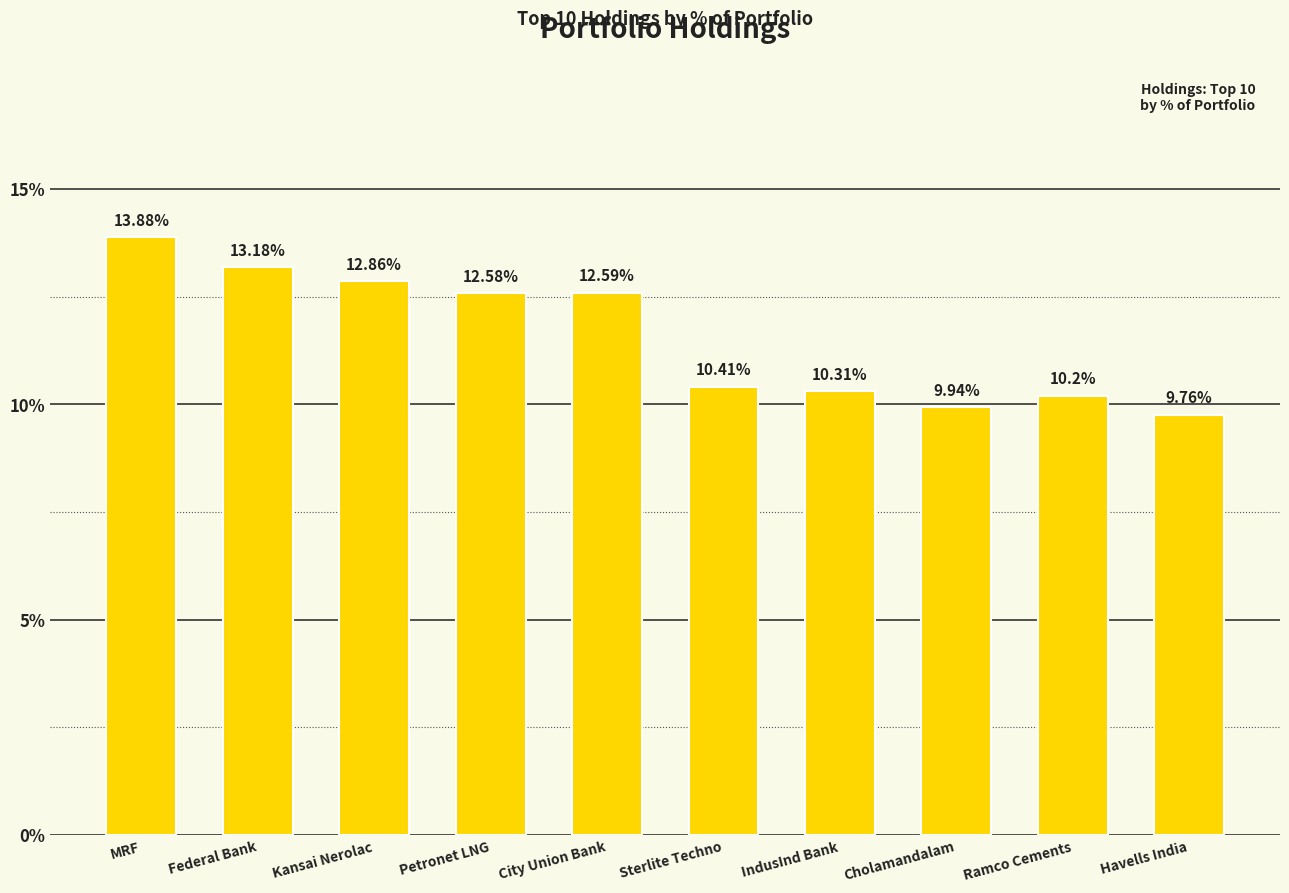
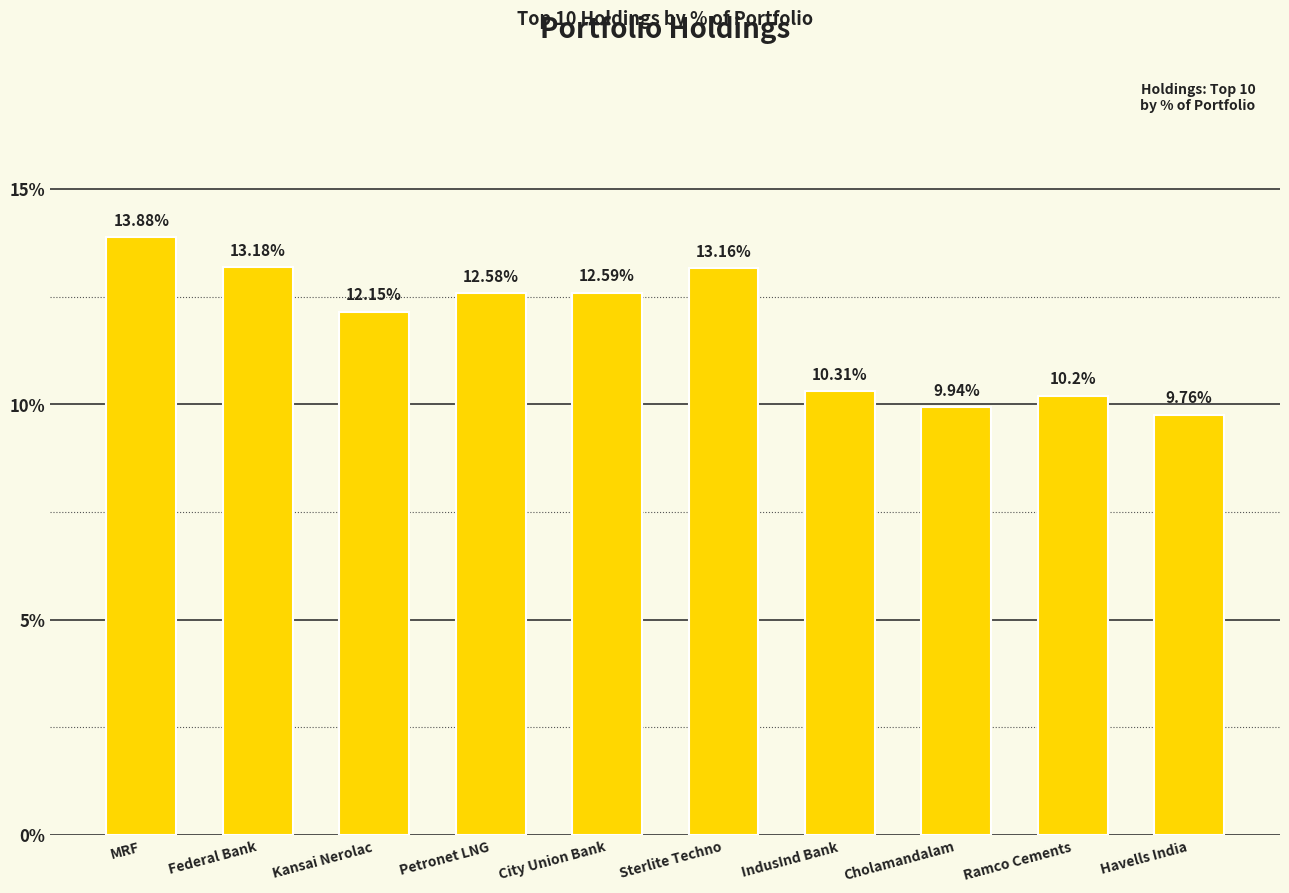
Kansai Nerolac: 12.86% -> 12.15%
Sterlite Techno: 10.41% -> 13.16%
